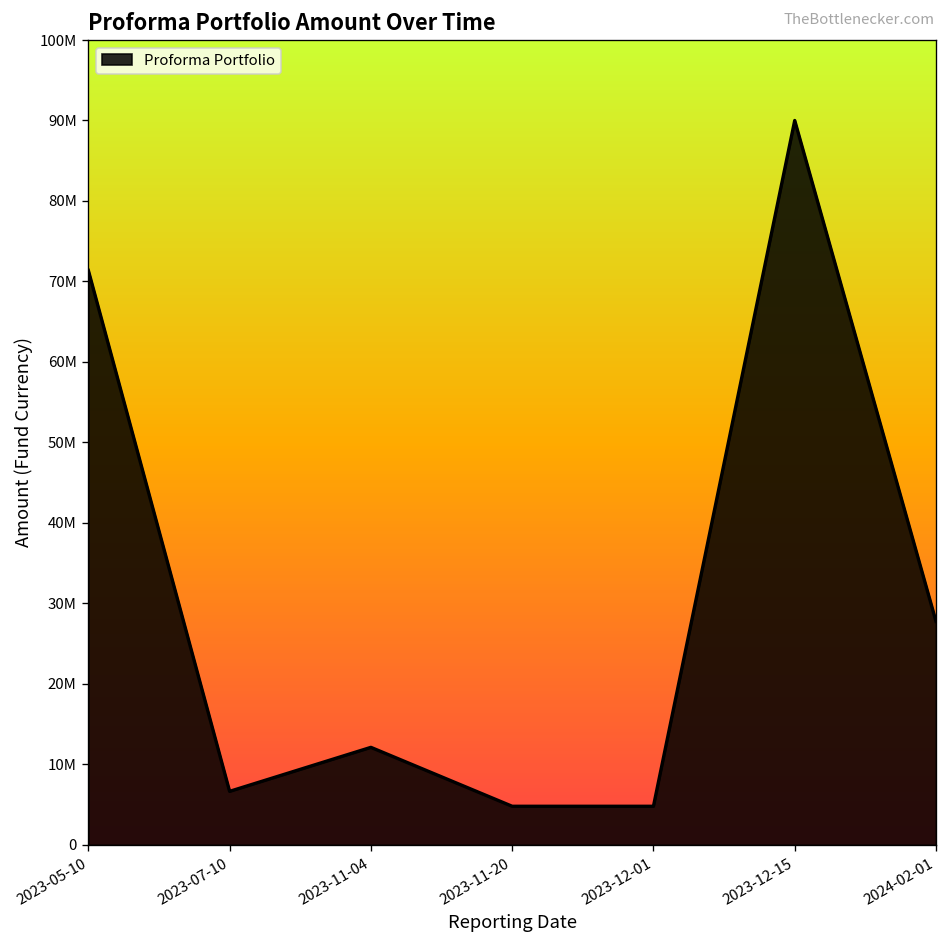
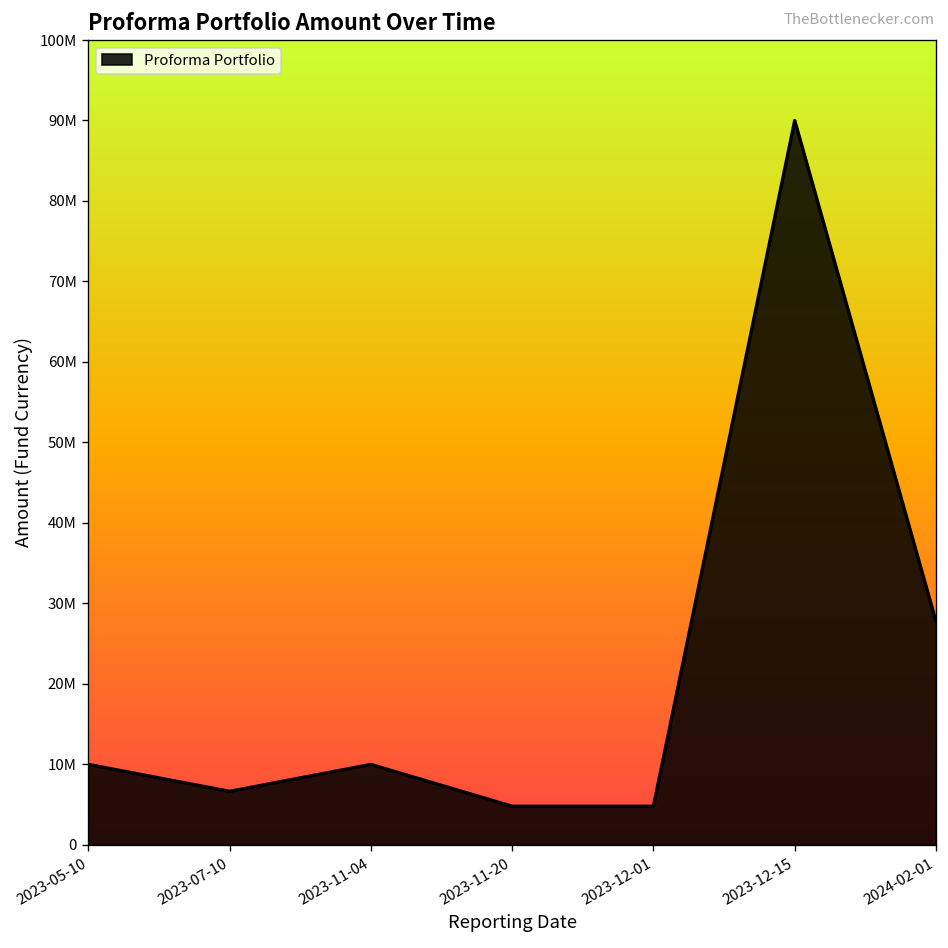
2023-05-10: 71000000 -> 10000000
2023-11-04: 12000000 -> 10000000
